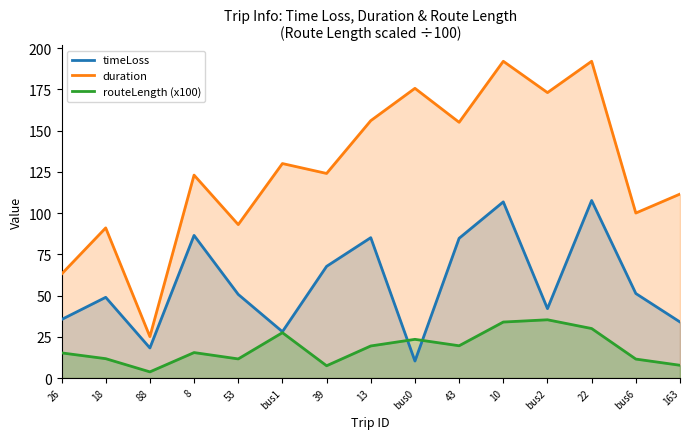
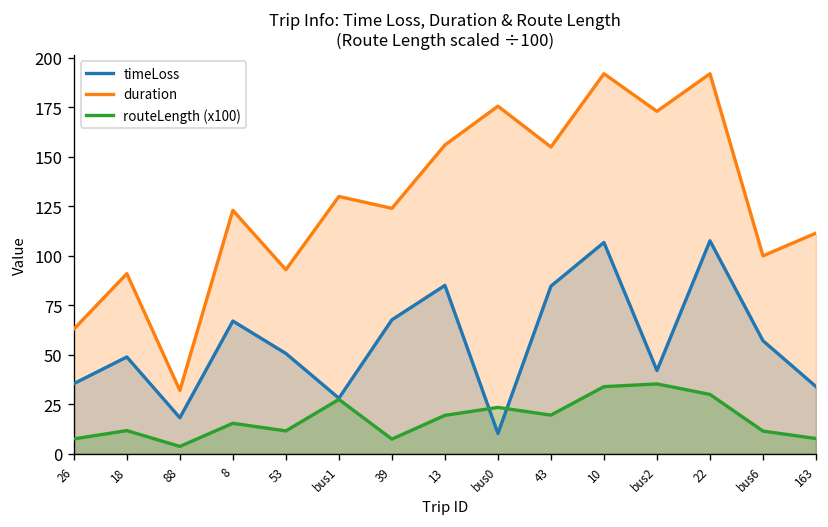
routeLength (x100), 26: 15 -> 8
duration, 88: 25 -> 32
timeLoss, 8: 86 -> 67
timeLoss, bus6: 51 -> 57
